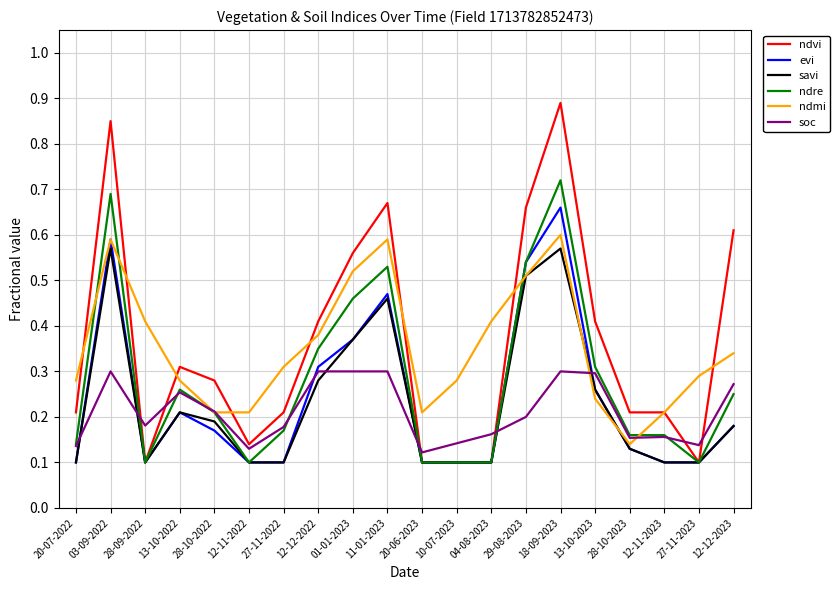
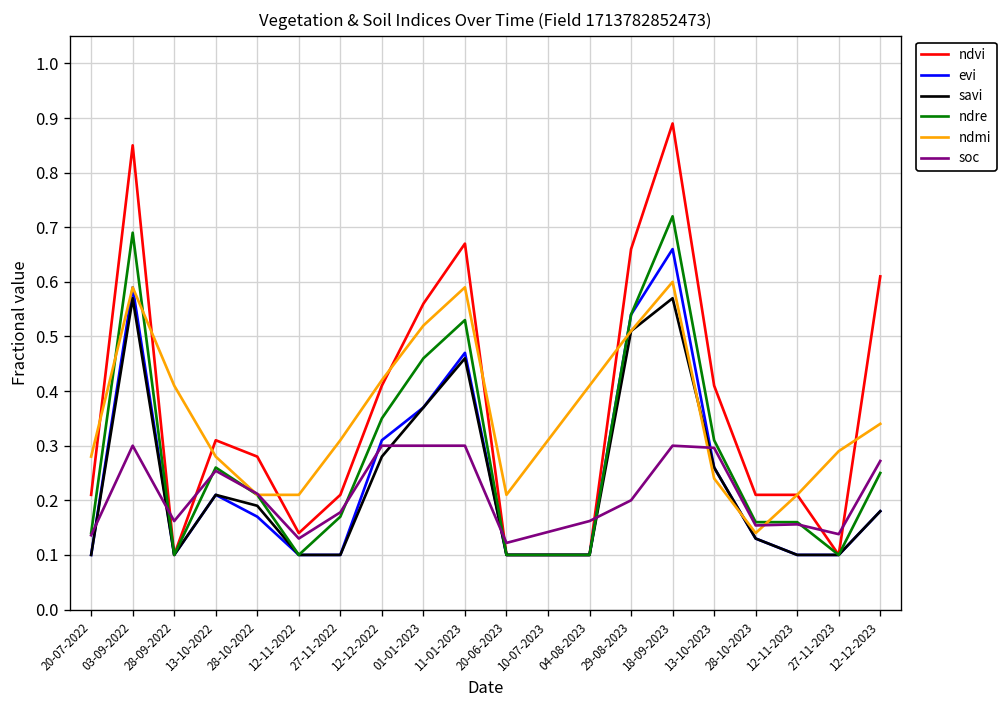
soc, 28-09-2022: 0.18 -> 0.16
ndmi, 12-12-2022: 0.38 -> 0.42
ndmi, 10-07-2023: 0.28 -> 0.31
